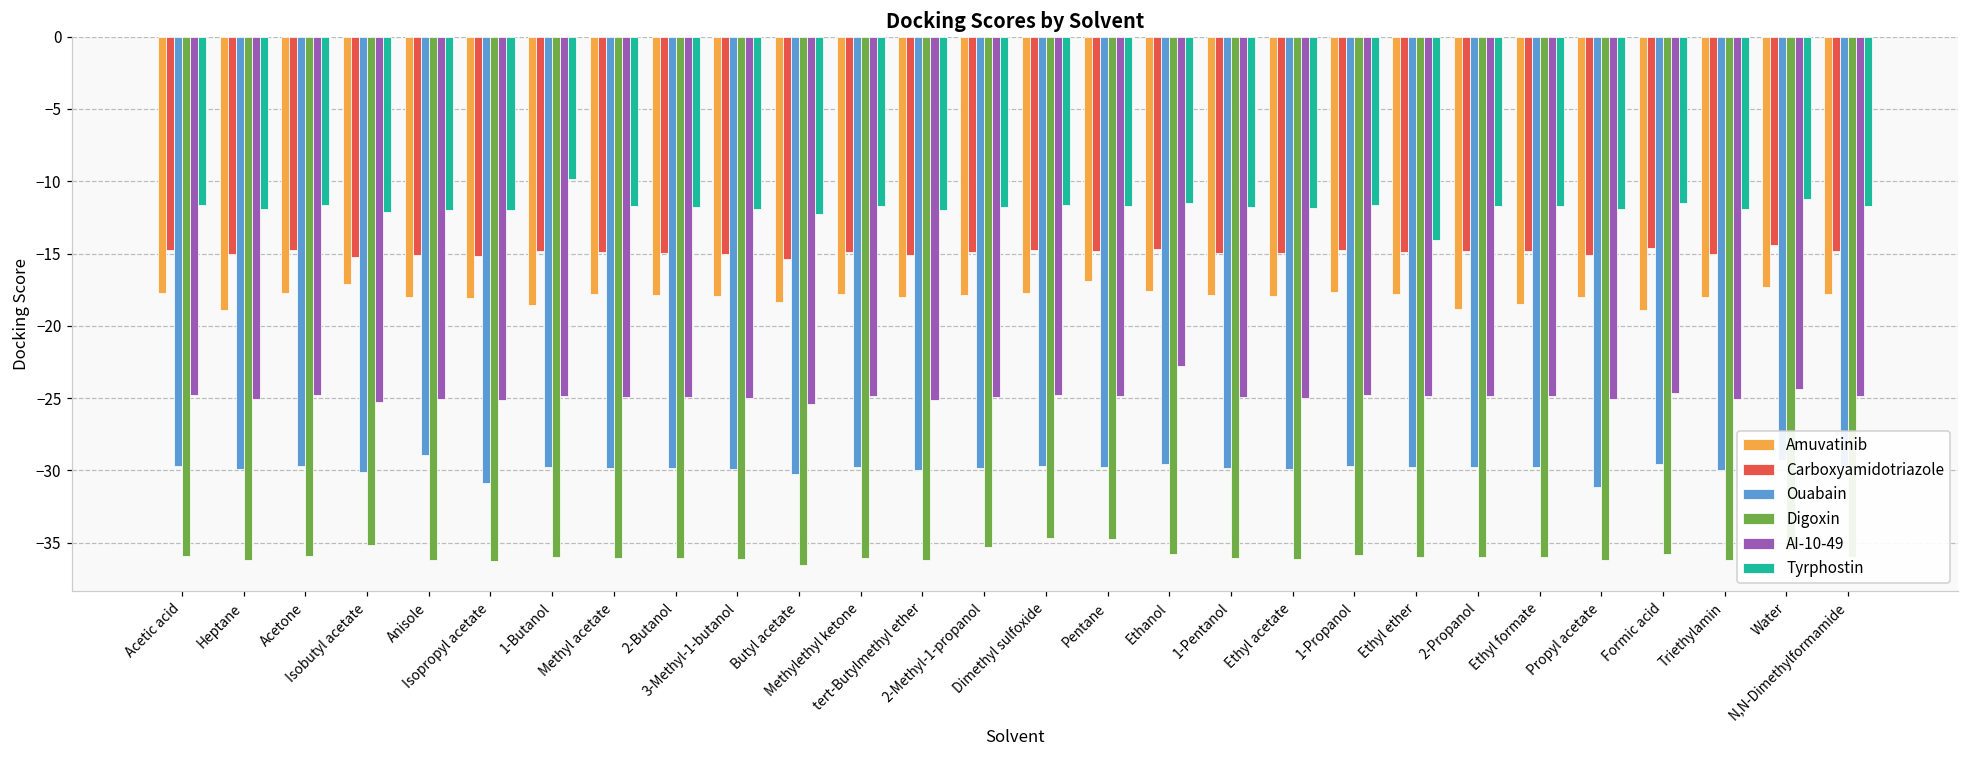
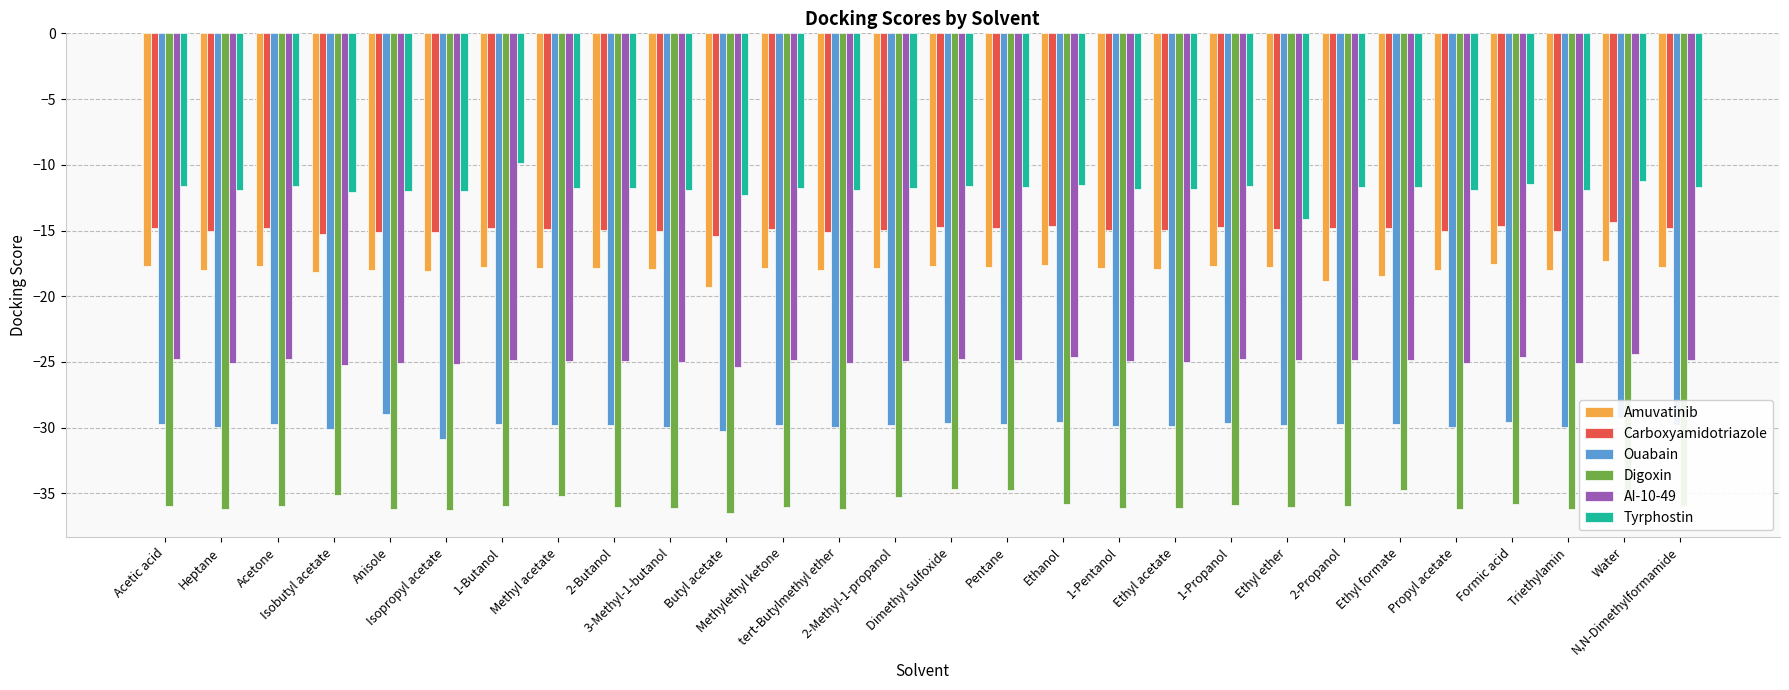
Amuvatinib, Heptane: -18.9 -> -18.0
Amuvatinib, Isobutyl acetate: -17.1 -> -18.2
Amuvatinib, 1-Butanol: -18.6 -> -17.8
Digoxin, Methyl acetate: -36.0 -> -35.2
Amuvatinib, Butyl acetate: -18.4 -> -19.3
Amuvatinib, Pentane: -16.9 -> -17.8
AI-10-49, Ethanol: -22.8 -> -24.7
Digoxin, Ethyl formate: -36.0 -> -34.8
Ouabain, Propyl acetate: -31.1 -> -30.0
Amuvatinib, Formic acid: -18.9 -> -17.5
